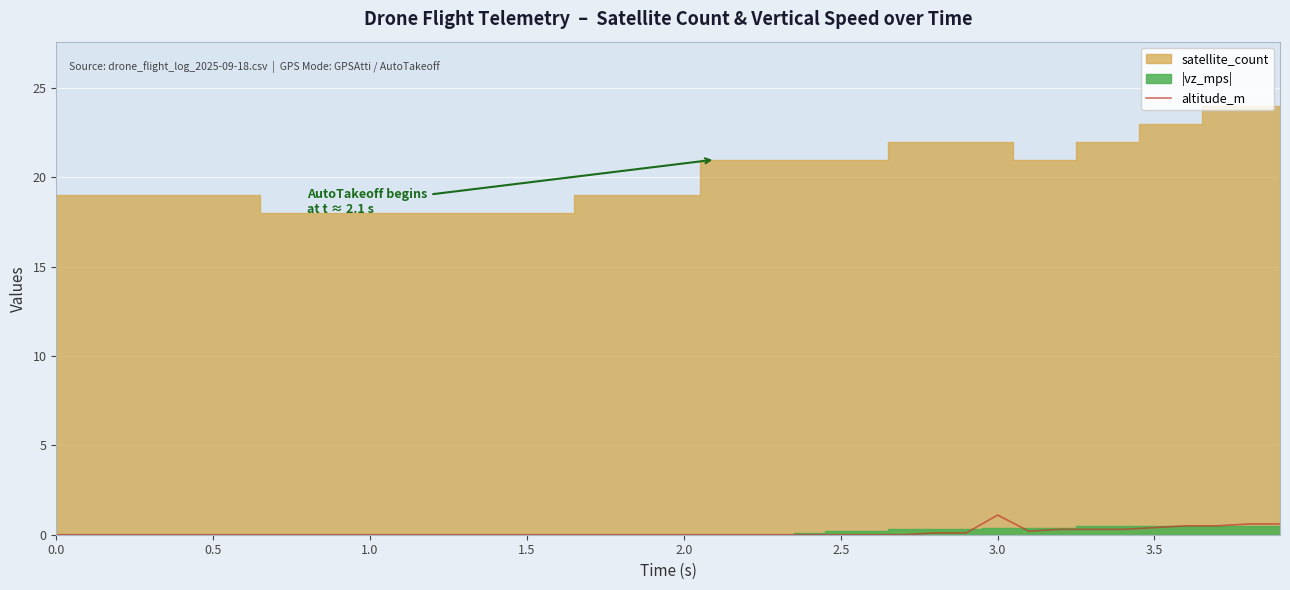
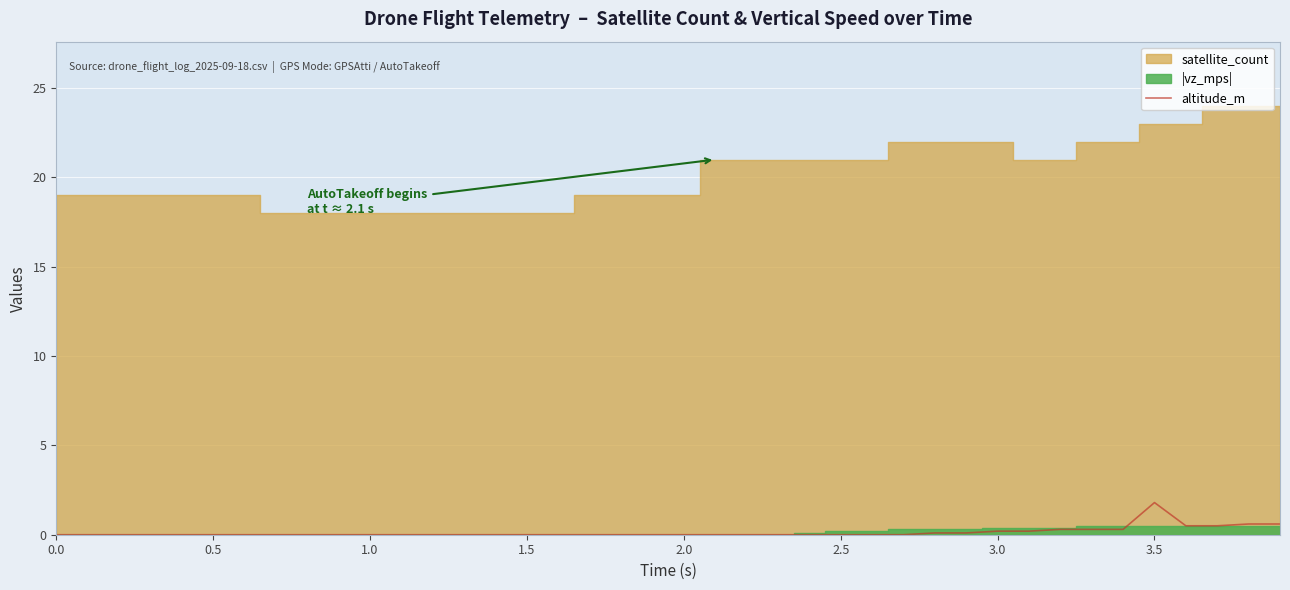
altitude_m, 3.0: 1.1 -> 0.2
altitude_m, 3.5: 0.4 -> 1.8
